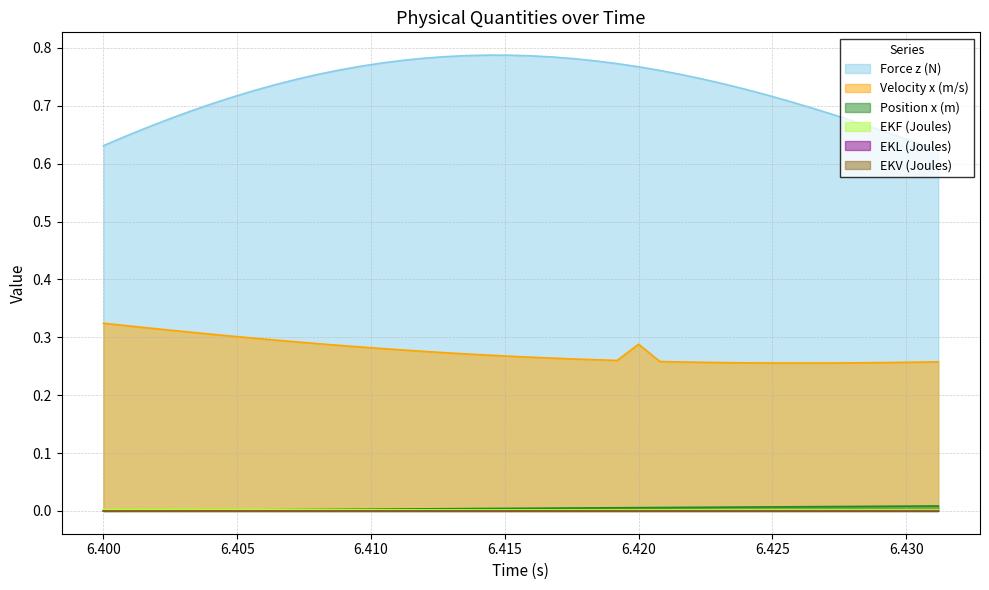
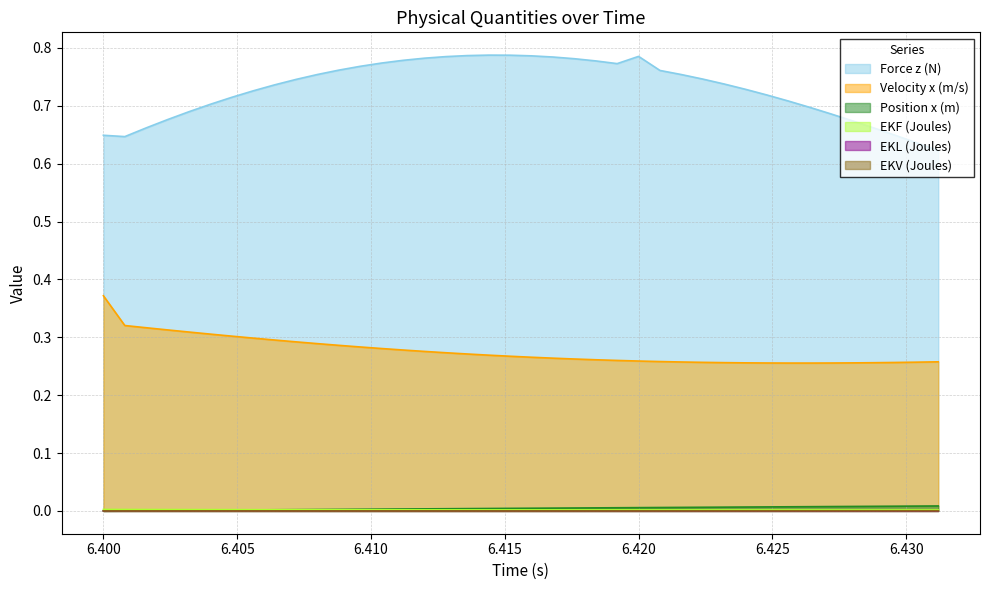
Force z (N), 6.400: 0.63 -> 0.65
Velocity x (m/s), 6.400: 0.32 -> 0.37
Force z (N), 6.420: 0.77 -> 0.79
Velocity x (m/s), 6.420: 0.29 -> 0.26
